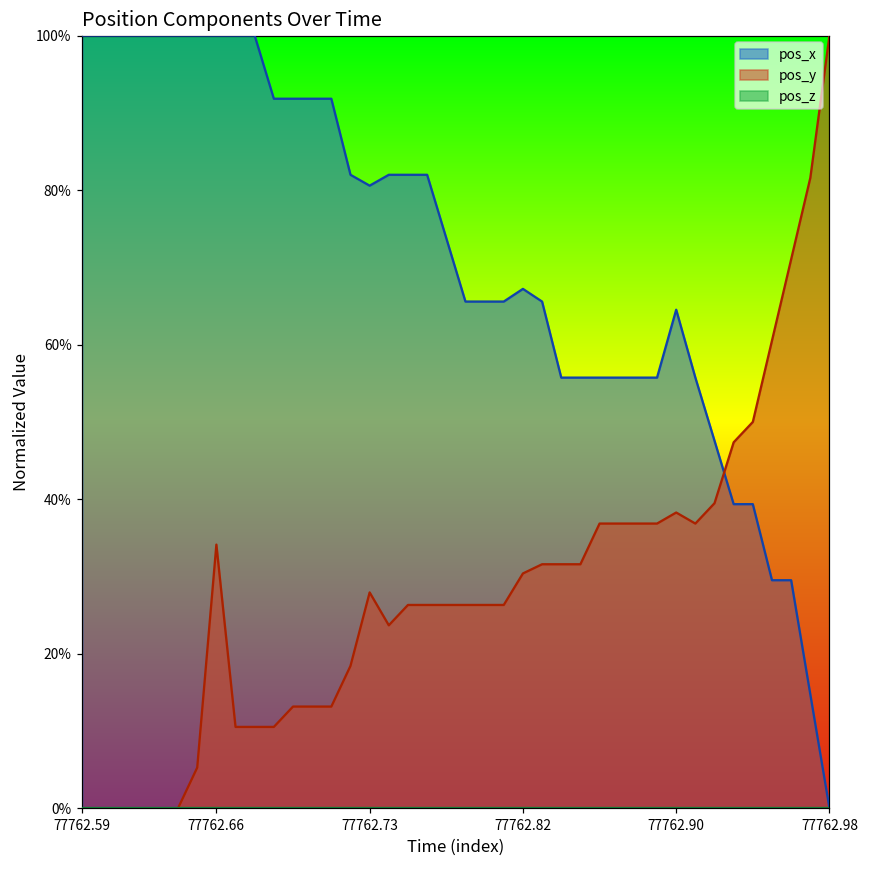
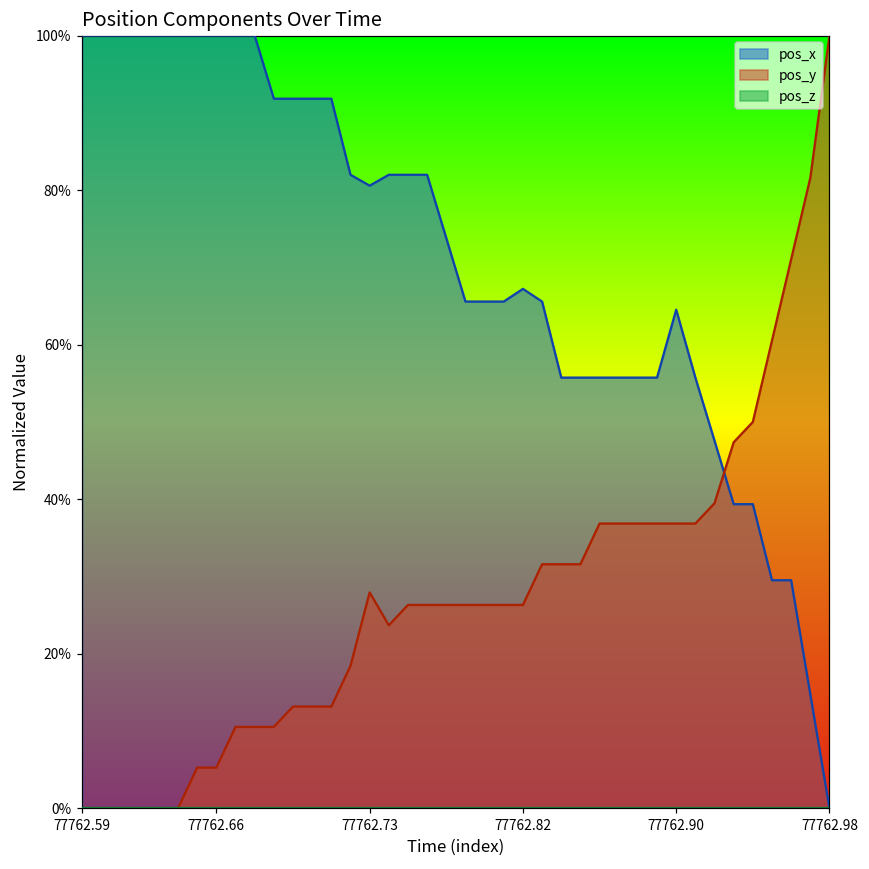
pos_y, 77762.66: 34% -> 5%
pos_y, 77762.82: 30% -> 26%
pos_y, 77762.90: 38% -> 37%
